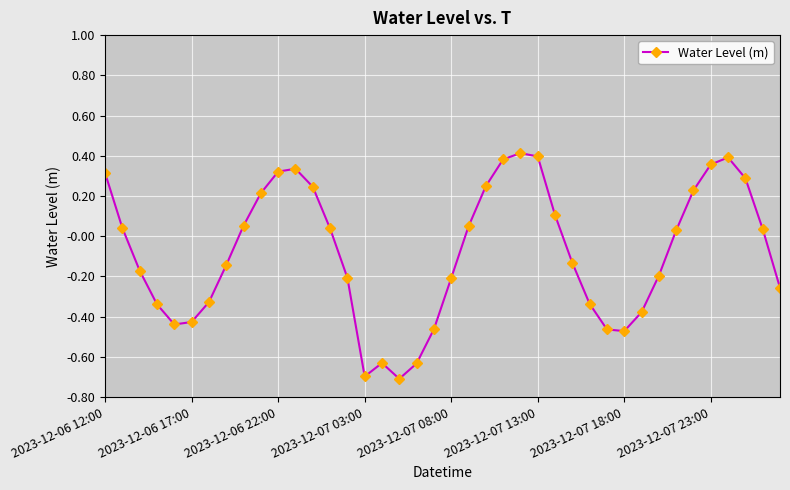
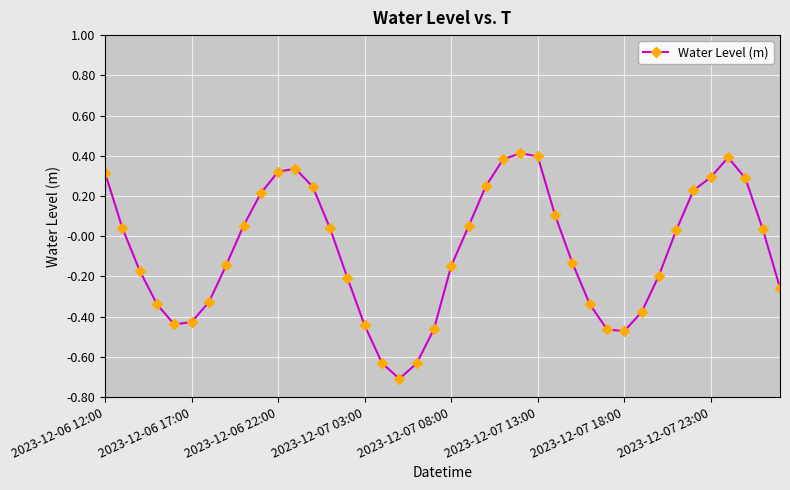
2023-12-07 03:00: -0.70 -> -0.44
2023-12-07 08:00: -0.21 -> -0.15
2023-12-07 23:00: 0.36 -> 0.29
